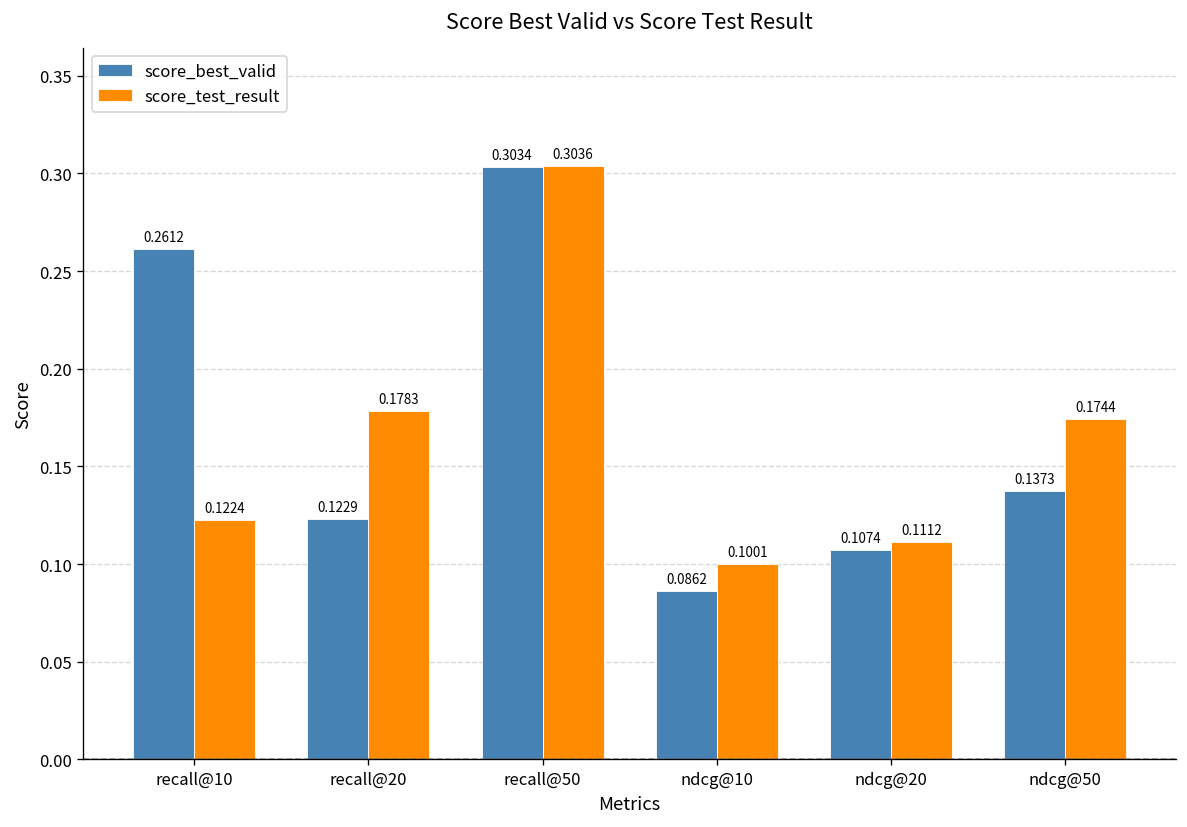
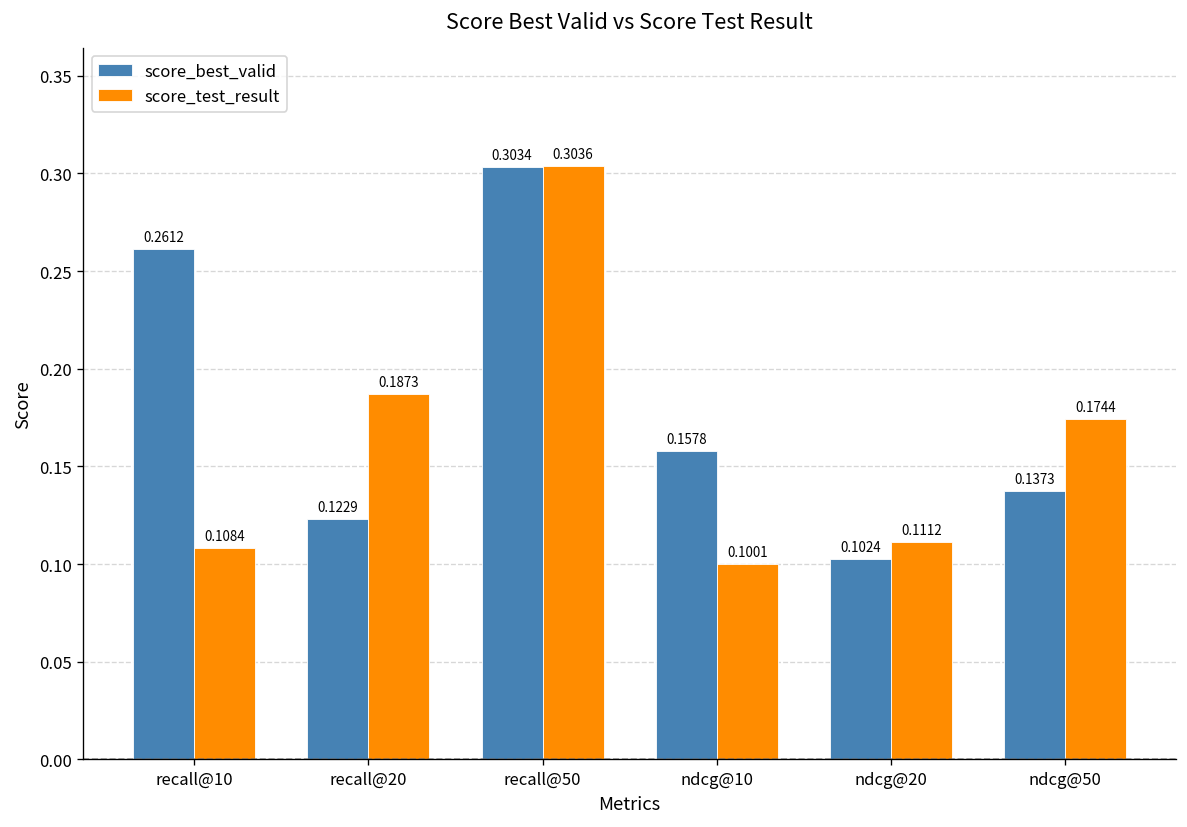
score_test_result, recall@10: 0.1224 -> 0.1084
score_test_result, recall@20: 0.1783 -> 0.1873
score_best_valid, ndcg@10: 0.0862 -> 0.1578
score_best_valid, ndcg@20: 0.1074 -> 0.1024
